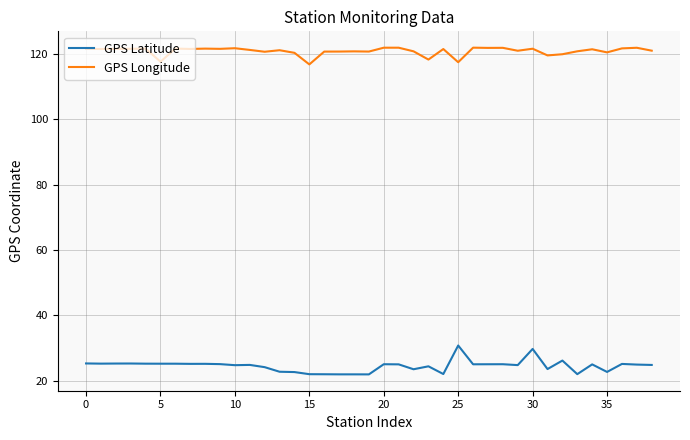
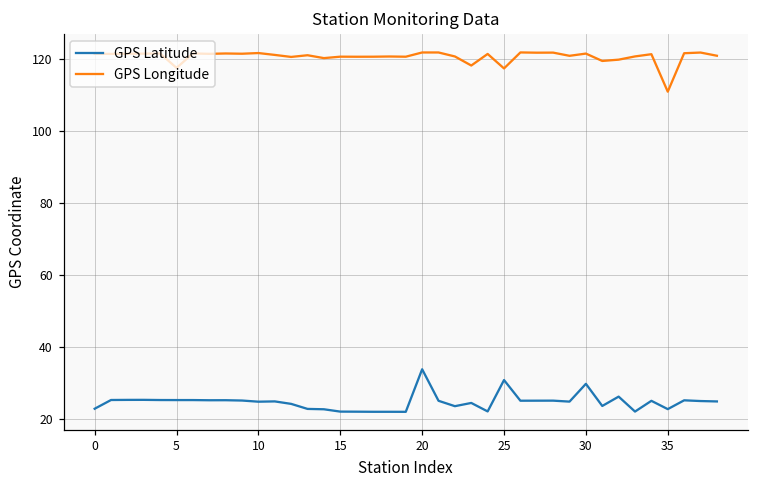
GPS Latitude, 0: 25 -> 23
GPS Longitude, 15: 117 -> 121
GPS Latitude, 20: 25 -> 34
GPS Longitude, 35: 120 -> 111
